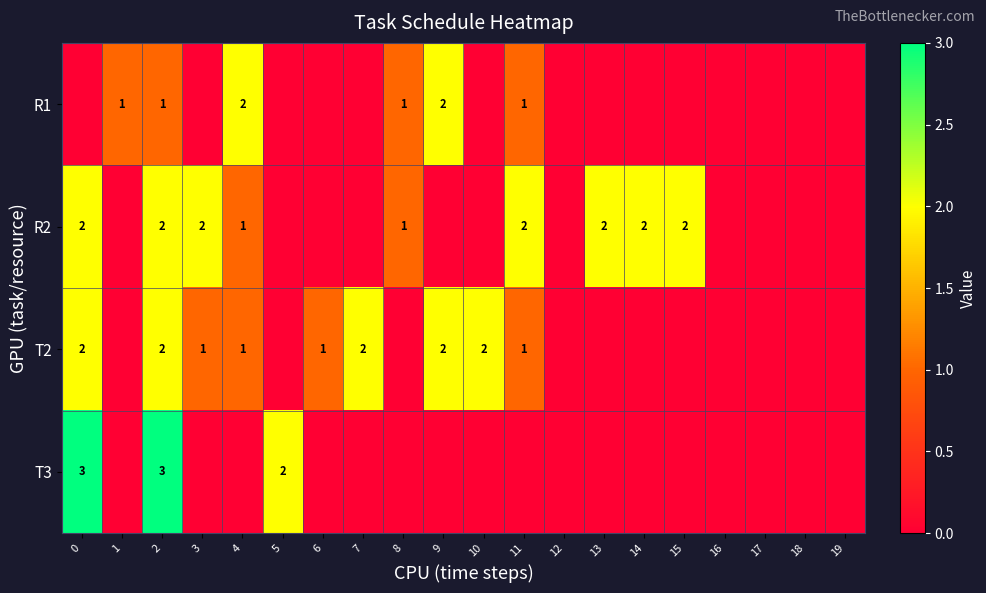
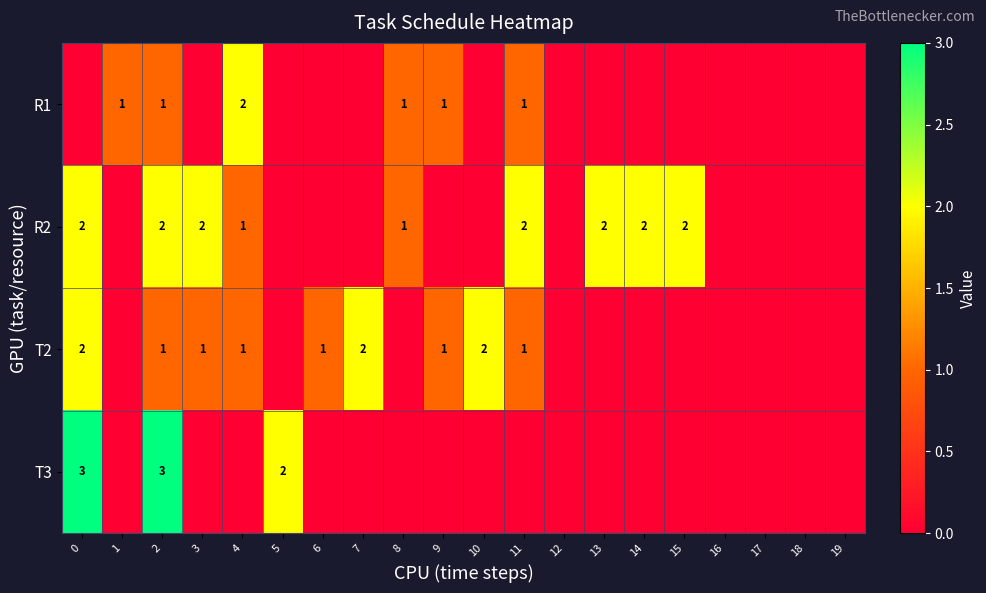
R1, 9: 2 -> 1
T2, 2: 2 -> 1
T2, 9: 2 -> 1
